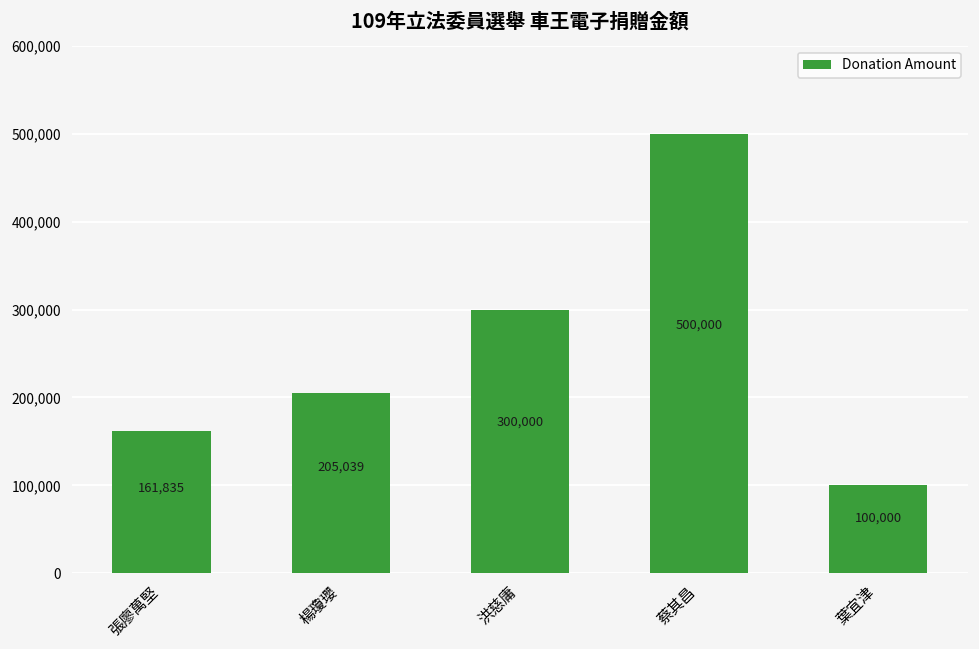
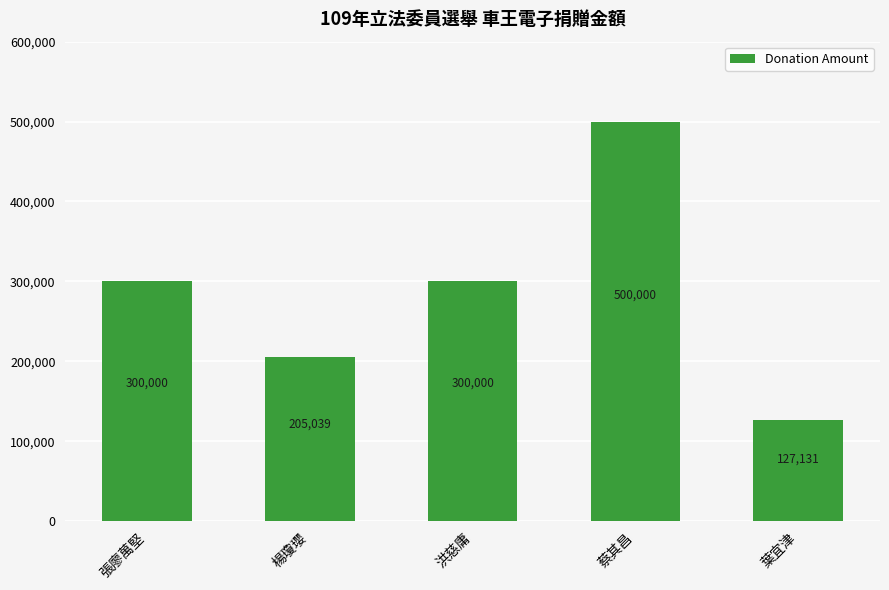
張廖萬堅: 161,835 -> 300,000
葉宜津: 100,000 -> 127,131
